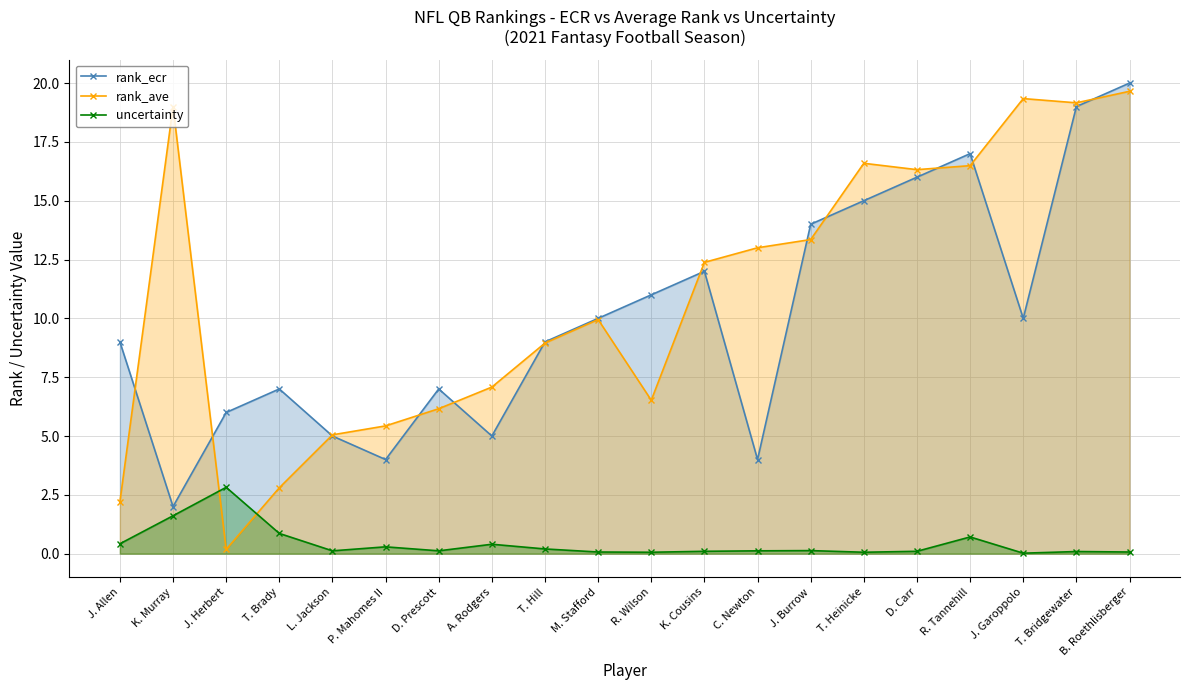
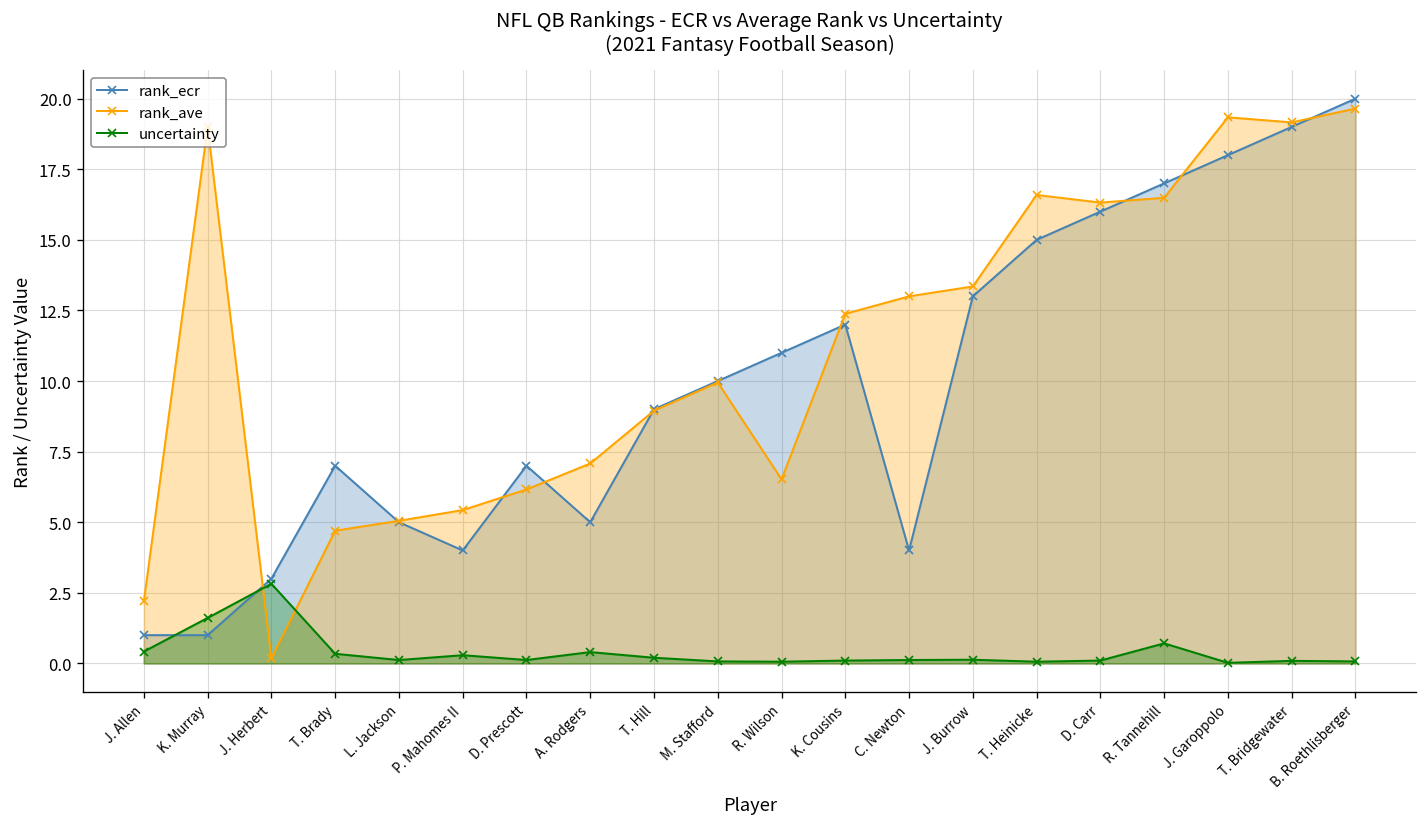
rank_ecr, J. Allen: 9 -> 1
rank_ecr, K. Murray: 2 -> 1
rank_ecr, J. Herbert: 6 -> 3
rank_ave, T. Brady: 2.8 -> 4.7
uncertainty, T. Brady: 0.9 -> 0.3
rank_ecr, J. Burrow: 14 -> 13
rank_ecr, J. Garoppolo: 10 -> 18
